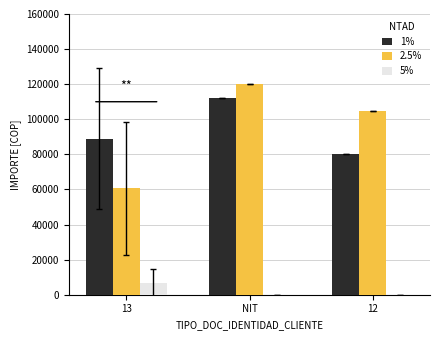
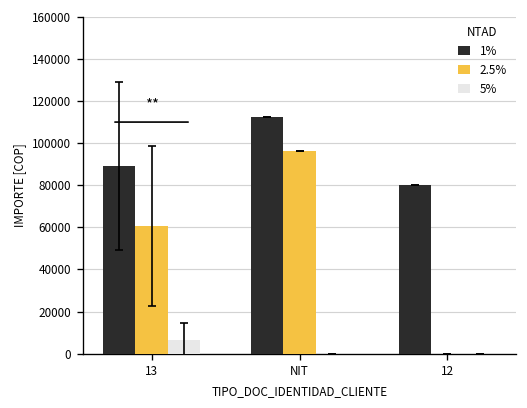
2.5%, NIT: 120000 -> 96000
2.5%, 12: 105000 -> 0
